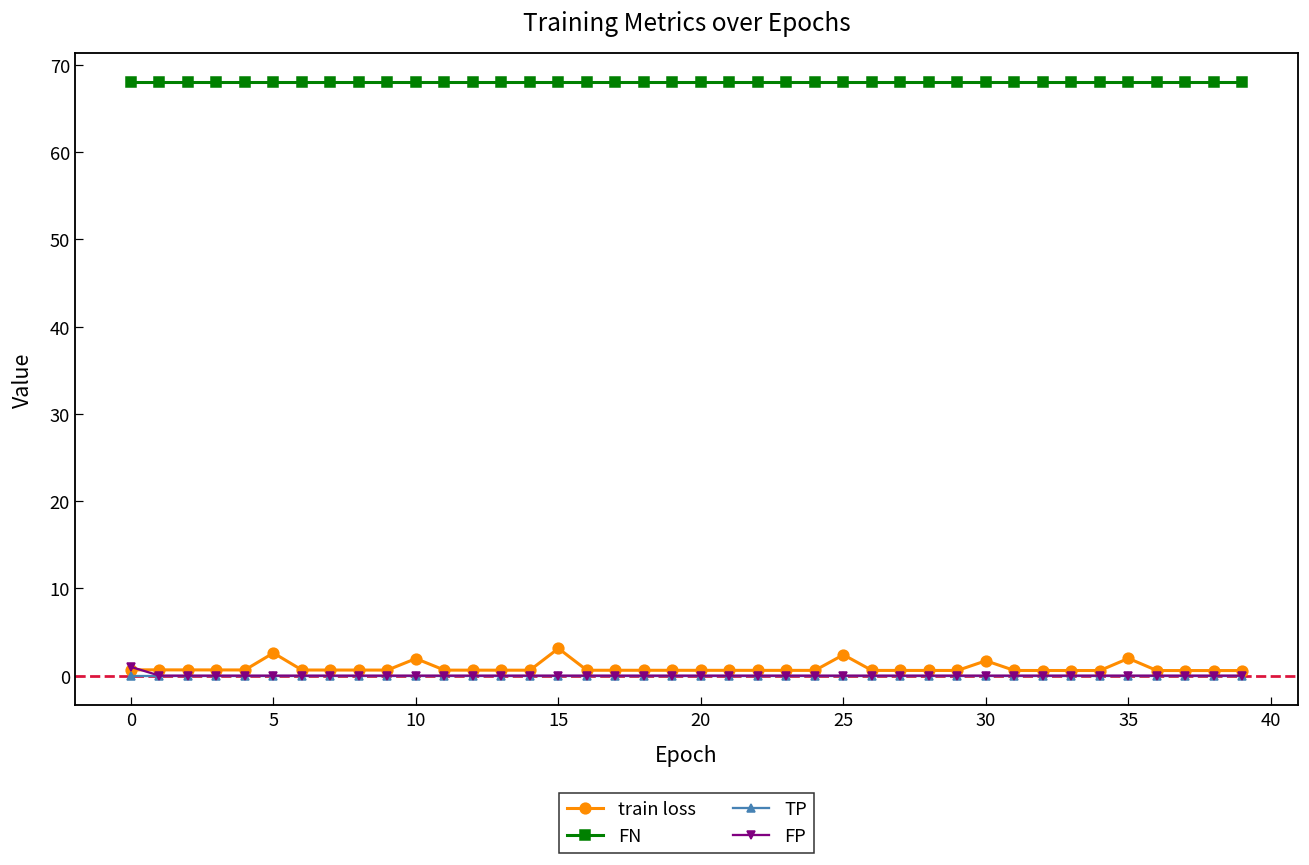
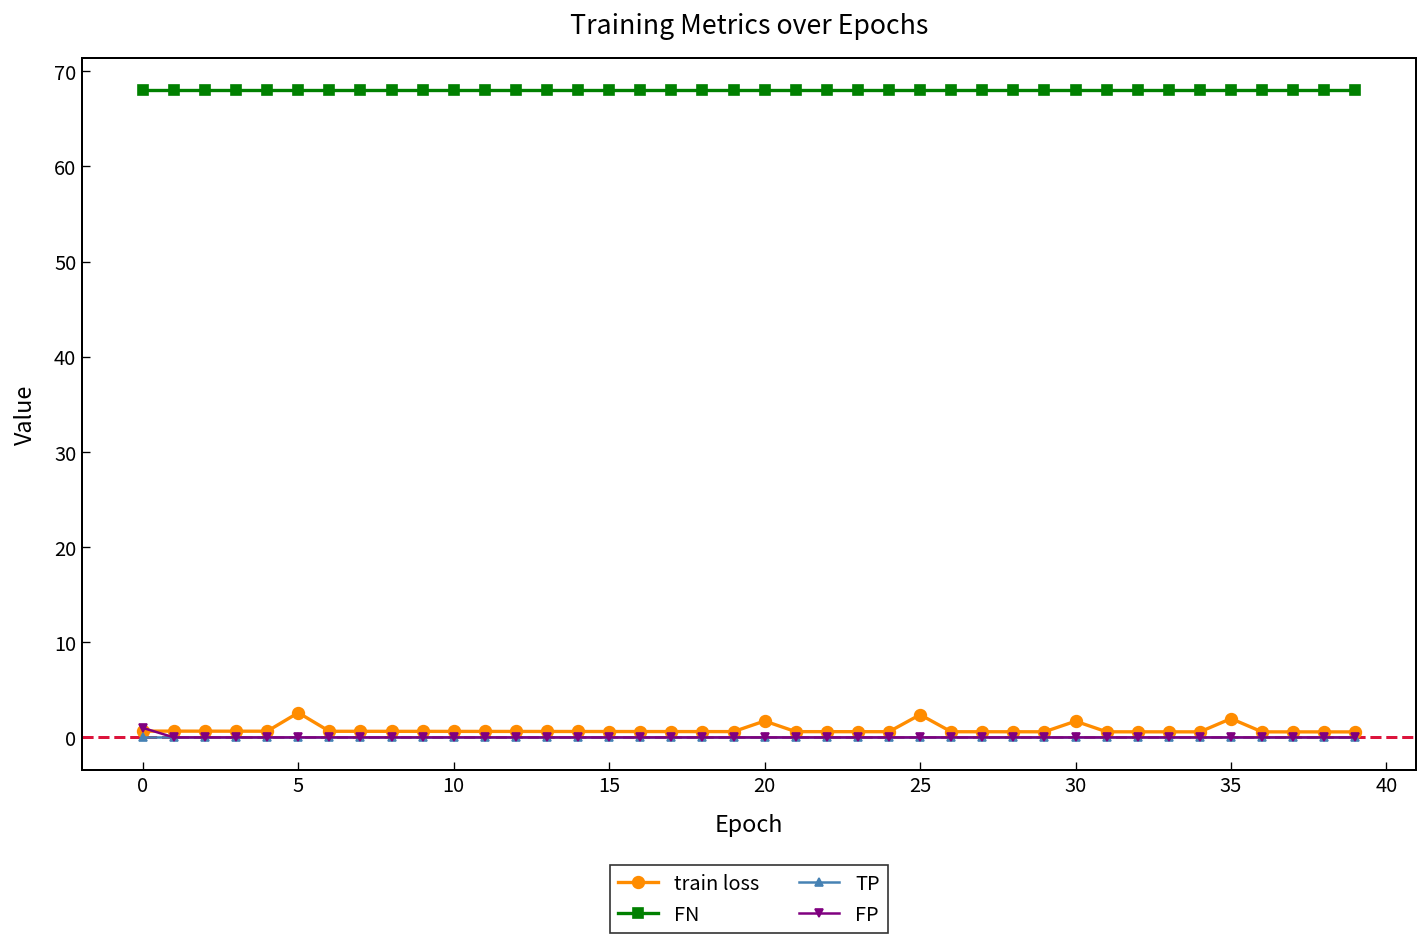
train loss, 10: 2 -> 1
train loss, 15: 3 -> 1
train loss, 20: 1 -> 2
